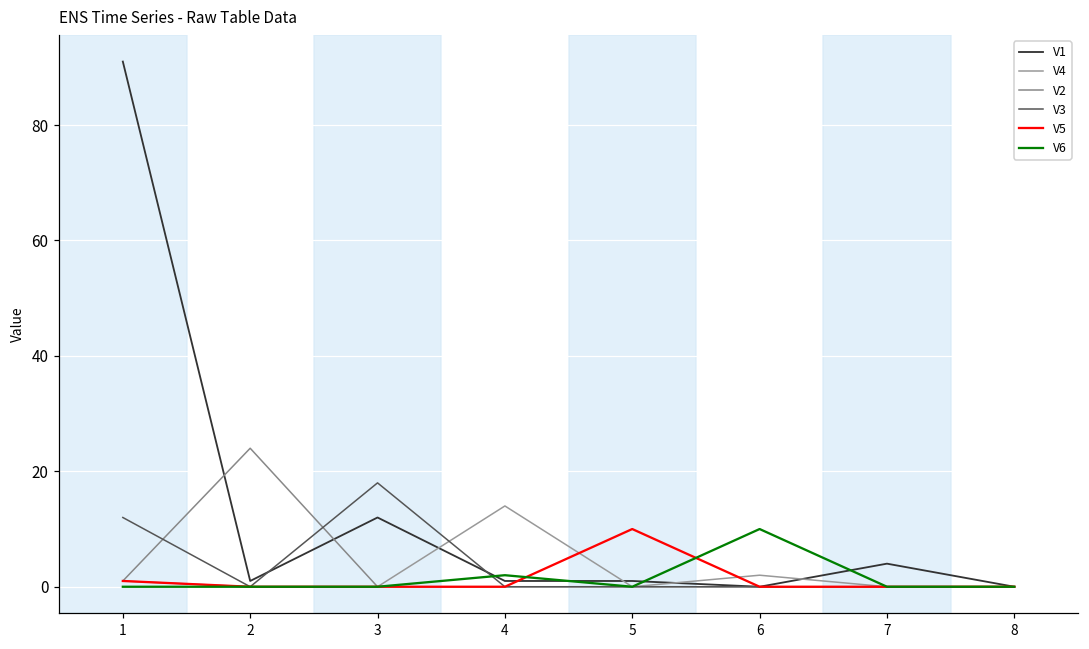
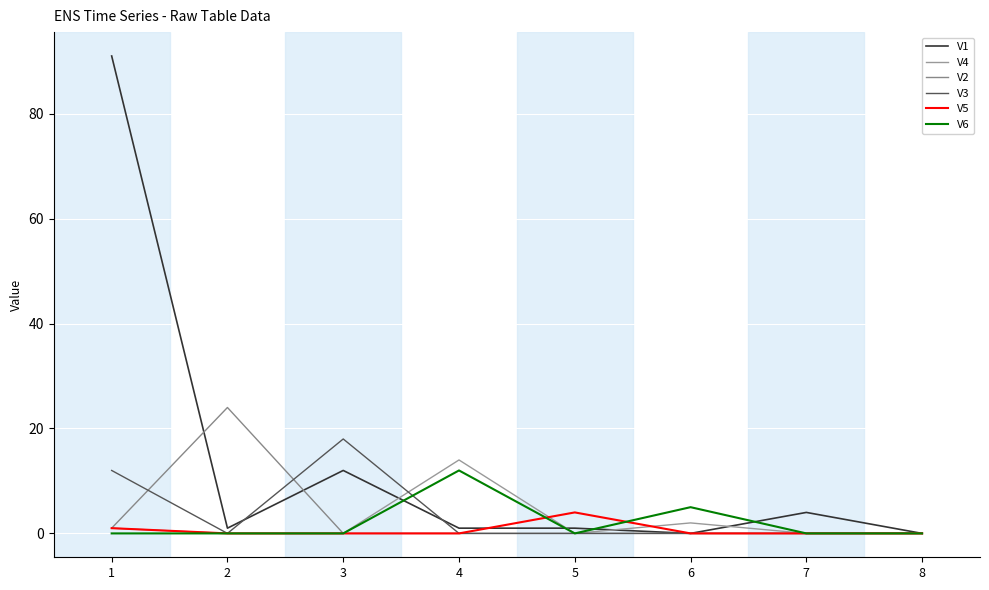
V6, 4: 2 -> 12
V5, 5: 10 -> 4
V6, 6: 10 -> 5
